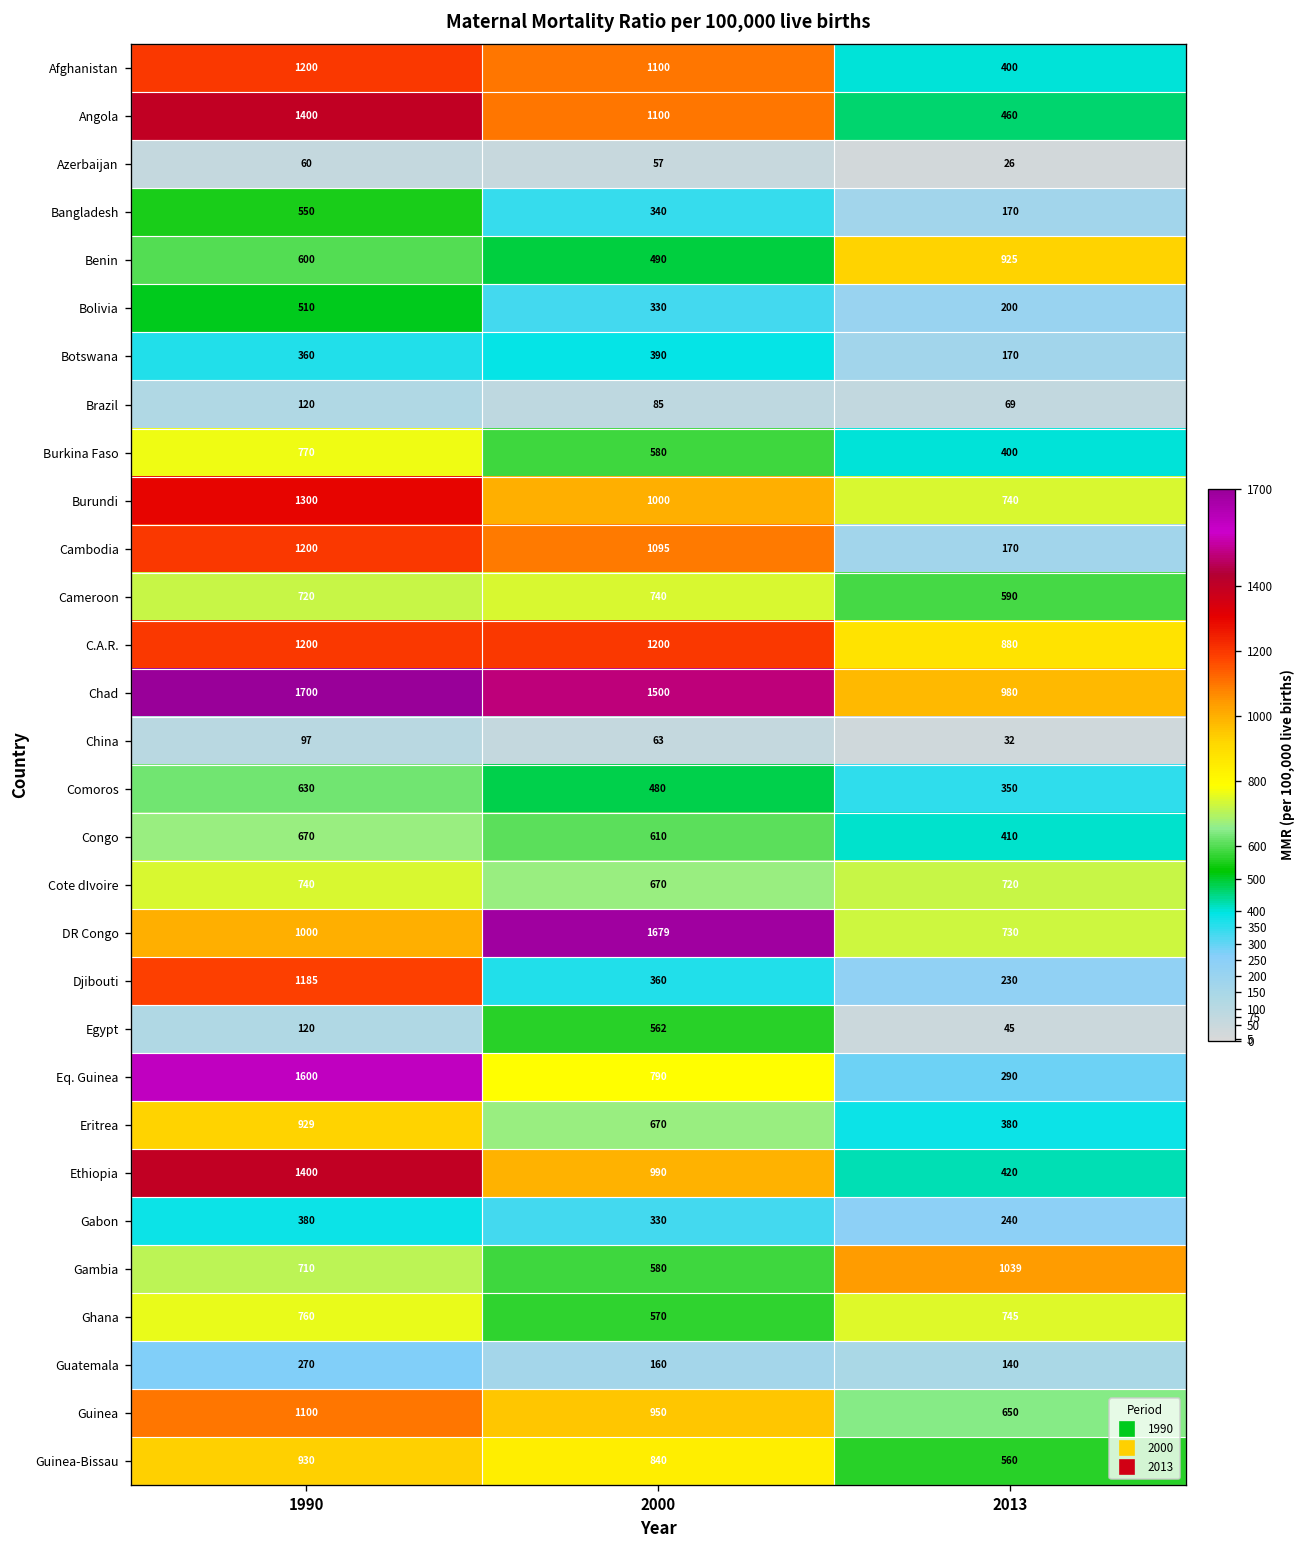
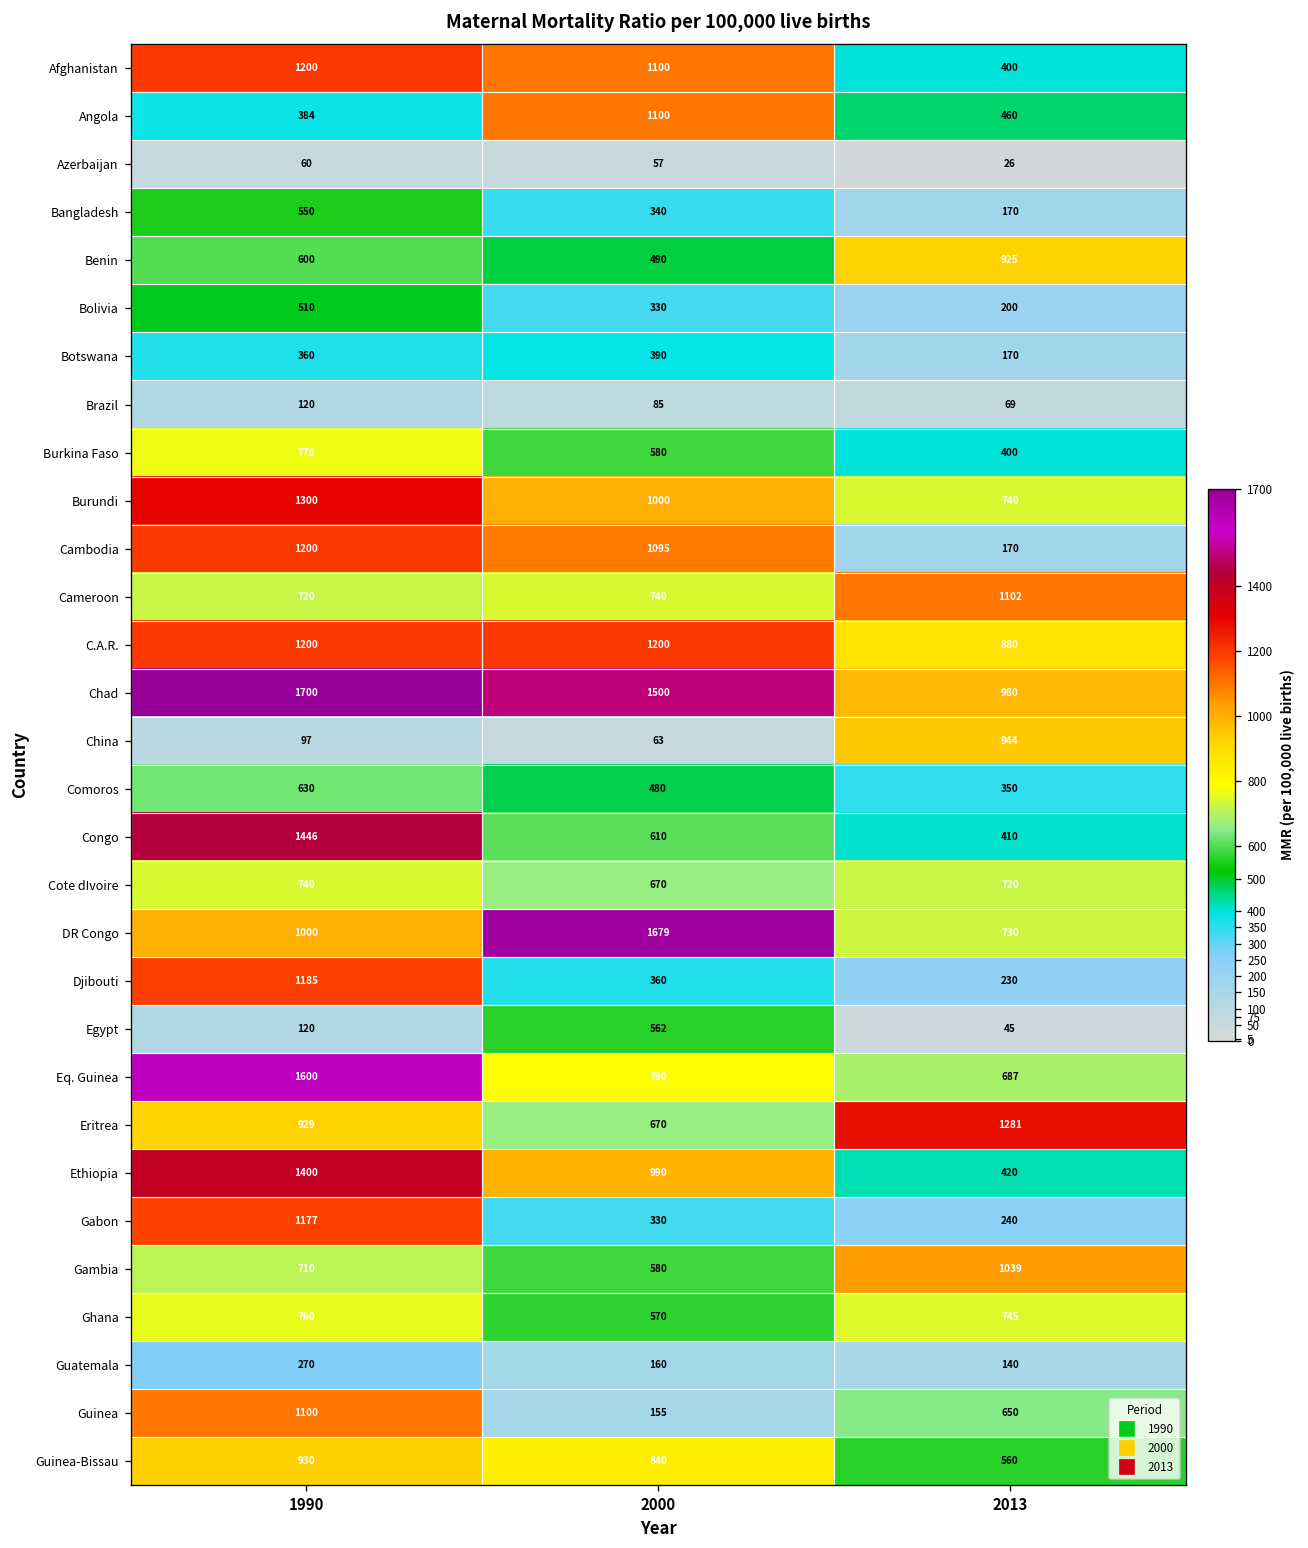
Angola, 1990: 1400 -> 384
Cameroon, 2013: 590 -> 1102
China, 2013: 32 -> 944
Congo, 1990: 670 -> 1446
Eq. Guinea, 2013: 290 -> 687
Eritrea, 2013: 380 -> 1281
Gabon, 1990: 380 -> 1177
Guinea, 2000: 950 -> 155
